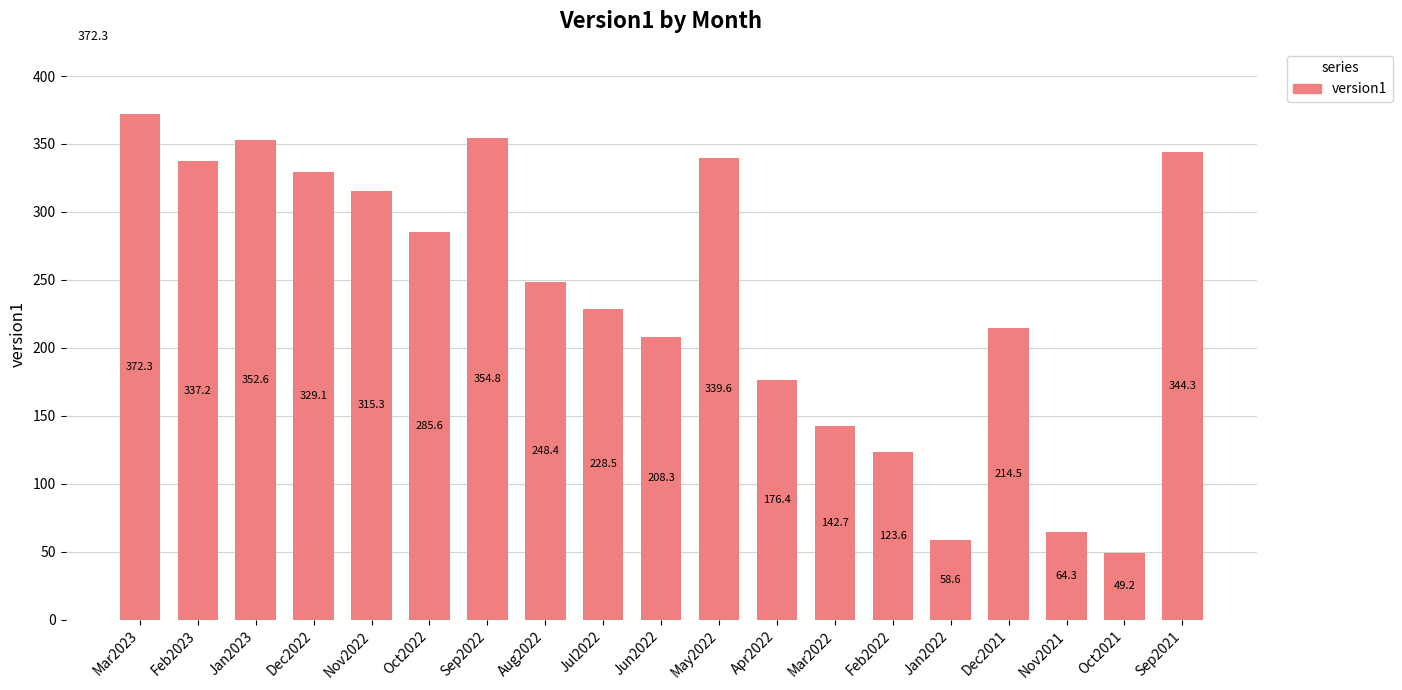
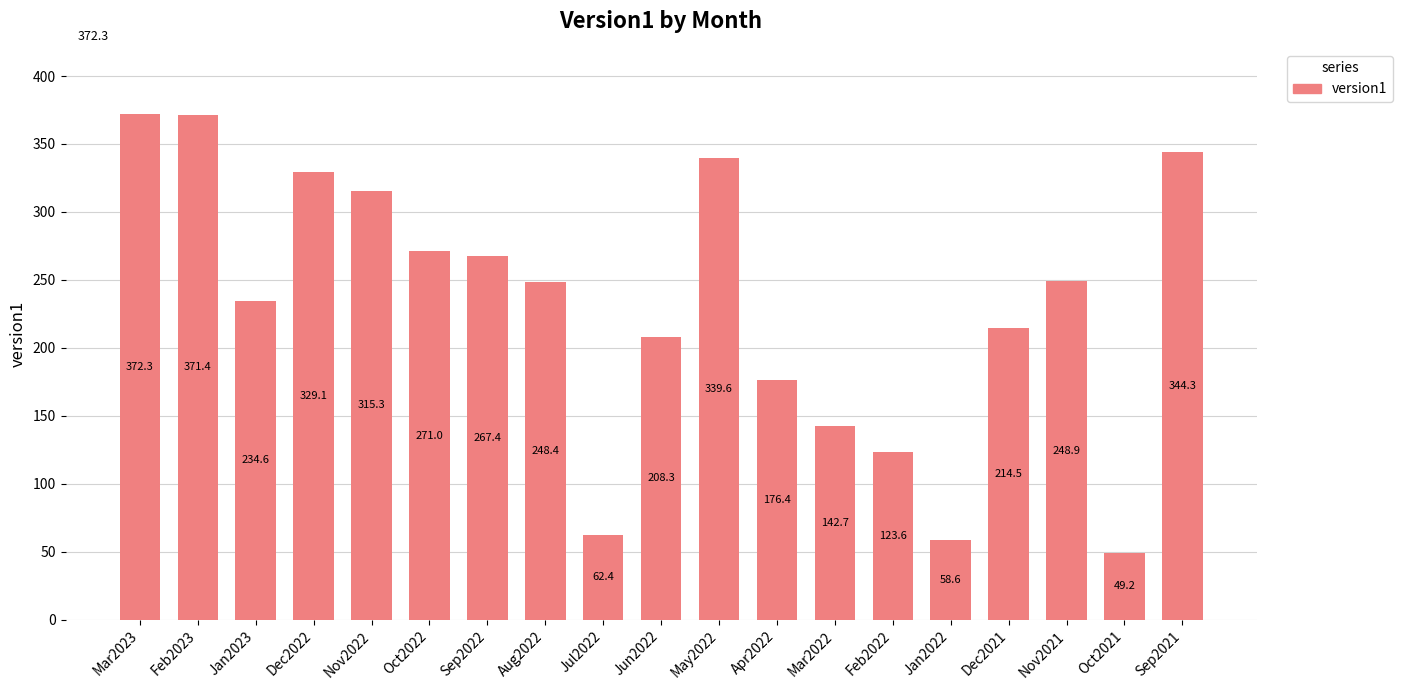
Feb2023: 337.2 -> 371.4
Jan2023: 352.6 -> 234.6
Oct2022: 285.6 -> 271.0
Sep2022: 354.8 -> 267.4
Jul2022: 228.5 -> 62.4
Nov2021: 64.3 -> 248.9
